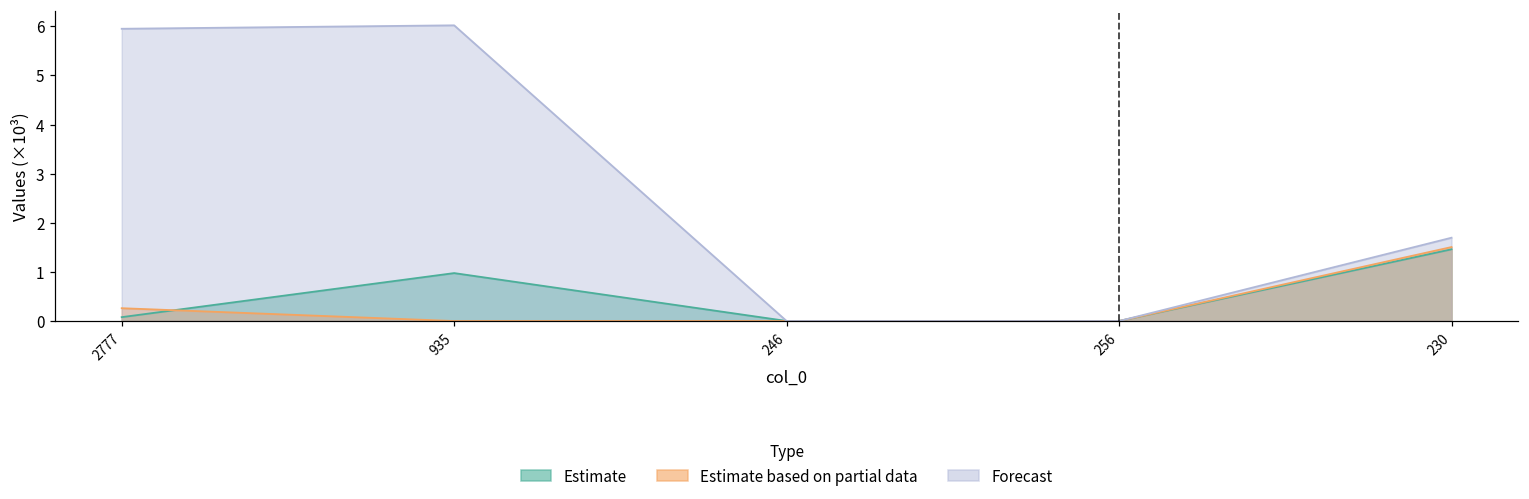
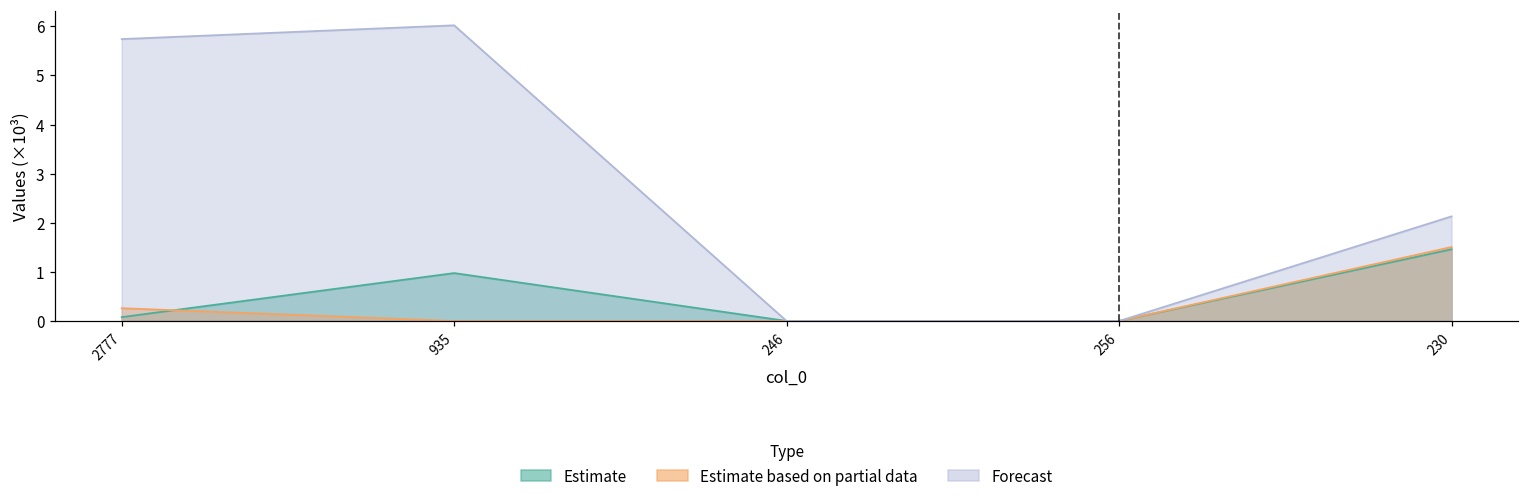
Forecast, 2777: 6.0 -> 5.7
Forecast, 230: 1.7 -> 2.1
